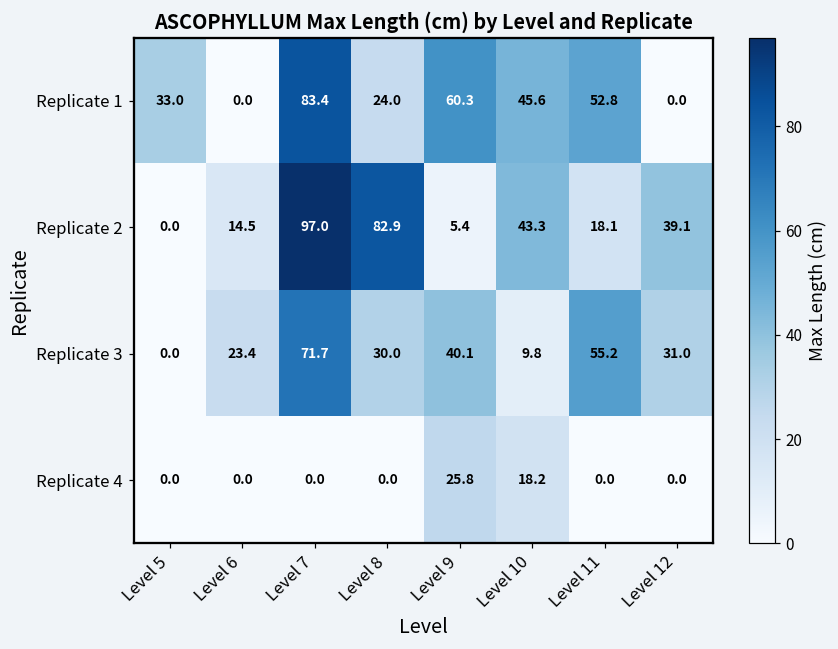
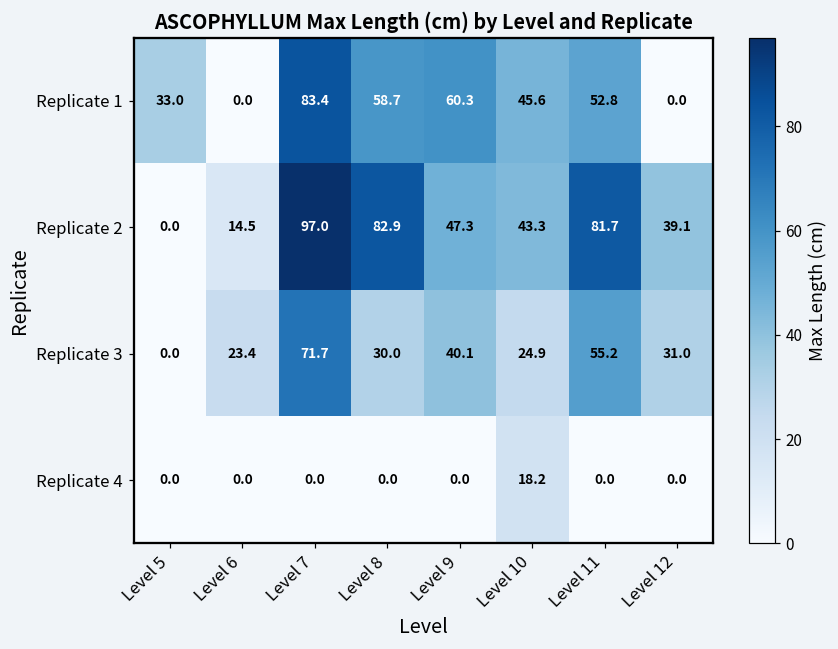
Replicate 1, Level 8: 24.0 -> 58.7
Replicate 2, Level 9: 5.4 -> 47.3
Replicate 2, Level 11: 18.1 -> 81.7
Replicate 3, Level 10: 9.8 -> 24.9
Replicate 4, Level 9: 25.8 -> 0.0
